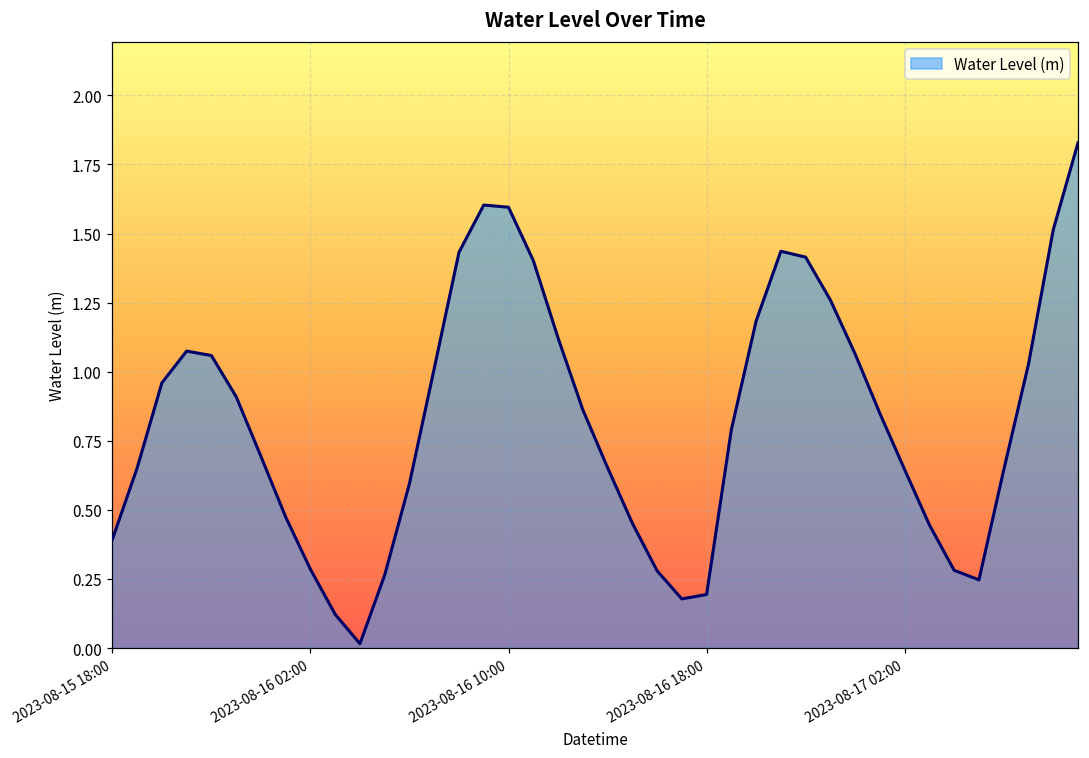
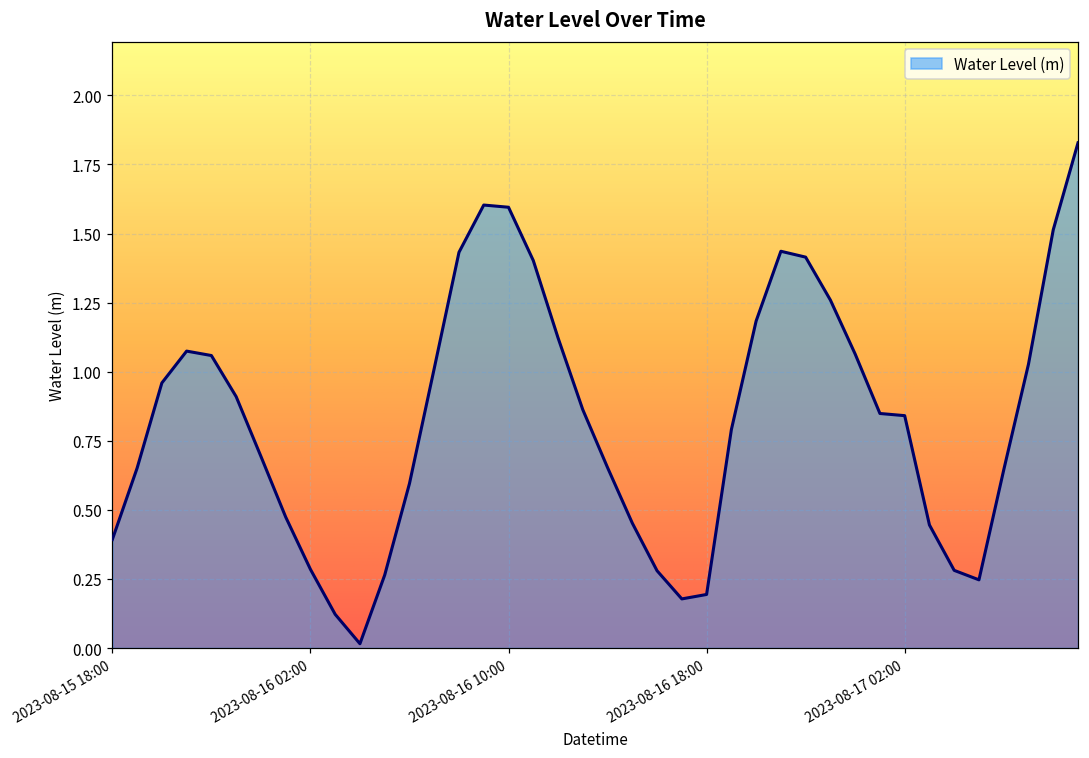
2023-08-17 02:00: 0.65 -> 0.84
